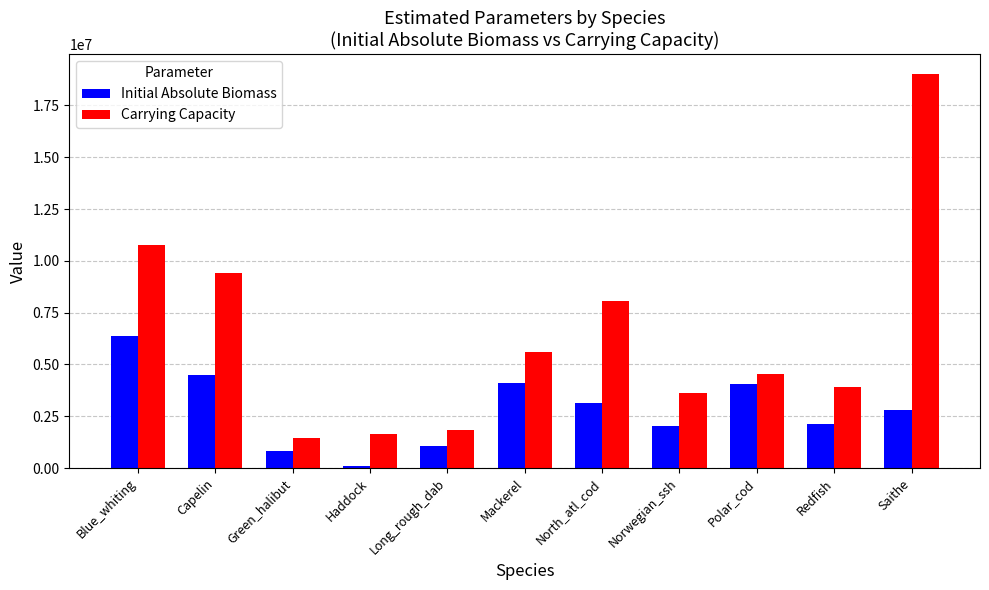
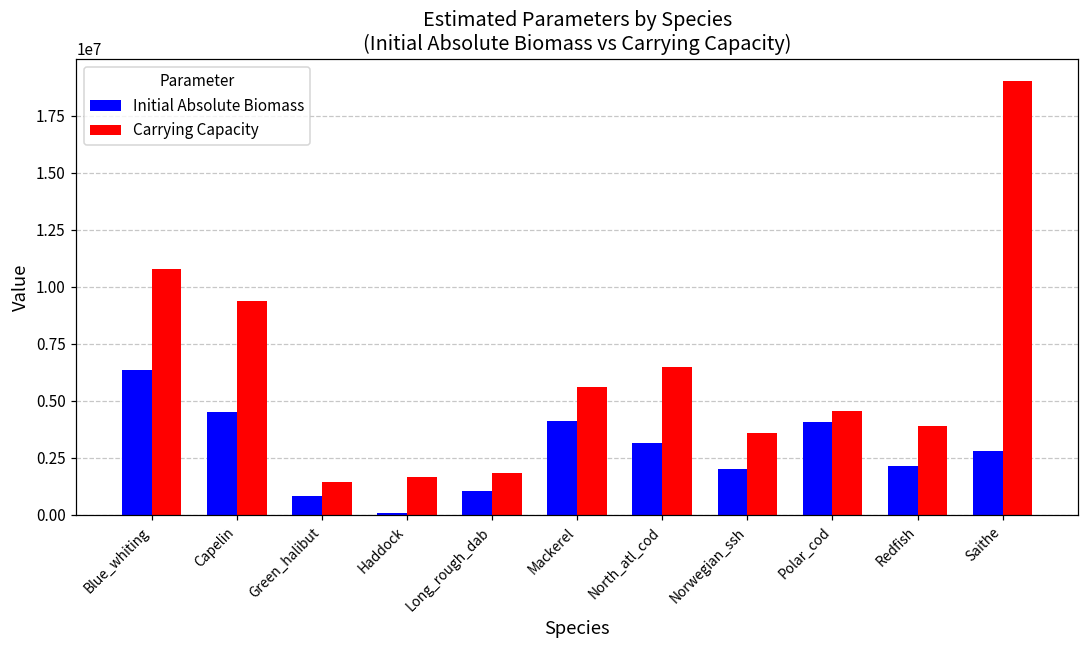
Carrying Capacity, North_atl_cod: 8100000 -> 6500000
